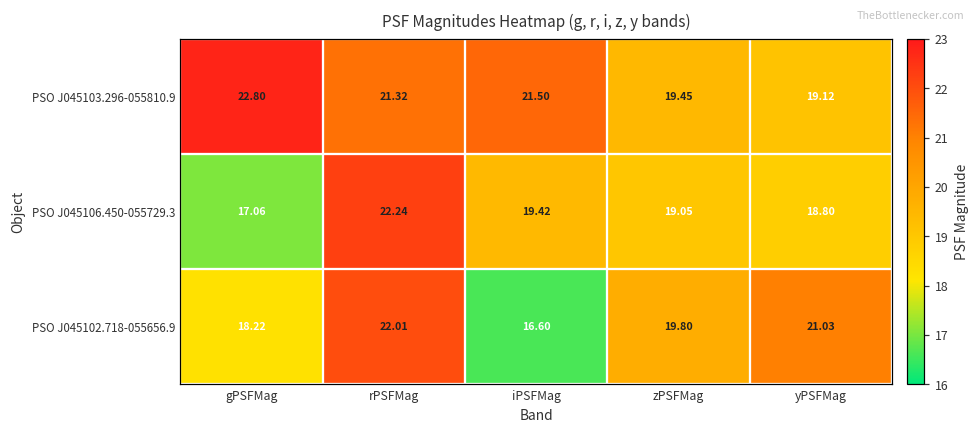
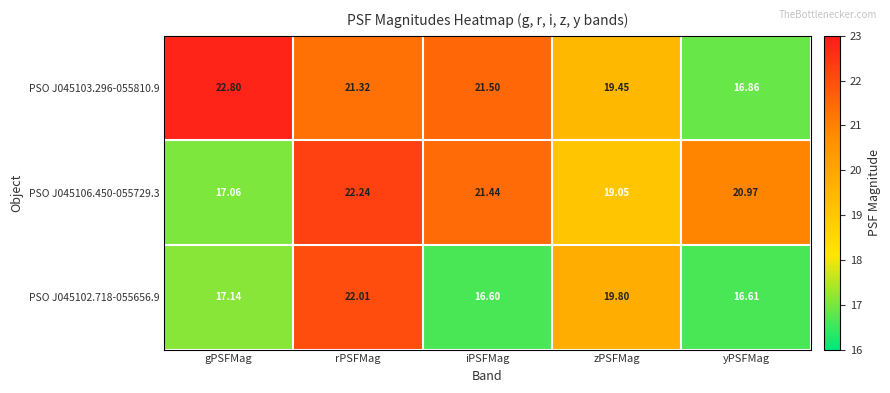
PSO J045103.296-055810.9, yPSFMag: 19.12 -> 16.86
PSO J045106.450-055729.3, iPSFMag: 19.42 -> 21.44
PSO J045106.450-055729.3, yPSFMag: 18.80 -> 20.97
PSO J045102.718-055656.9, gPSFMag: 18.22 -> 17.14
PSO J045102.718-055656.9, yPSFMag: 21.03 -> 16.61
